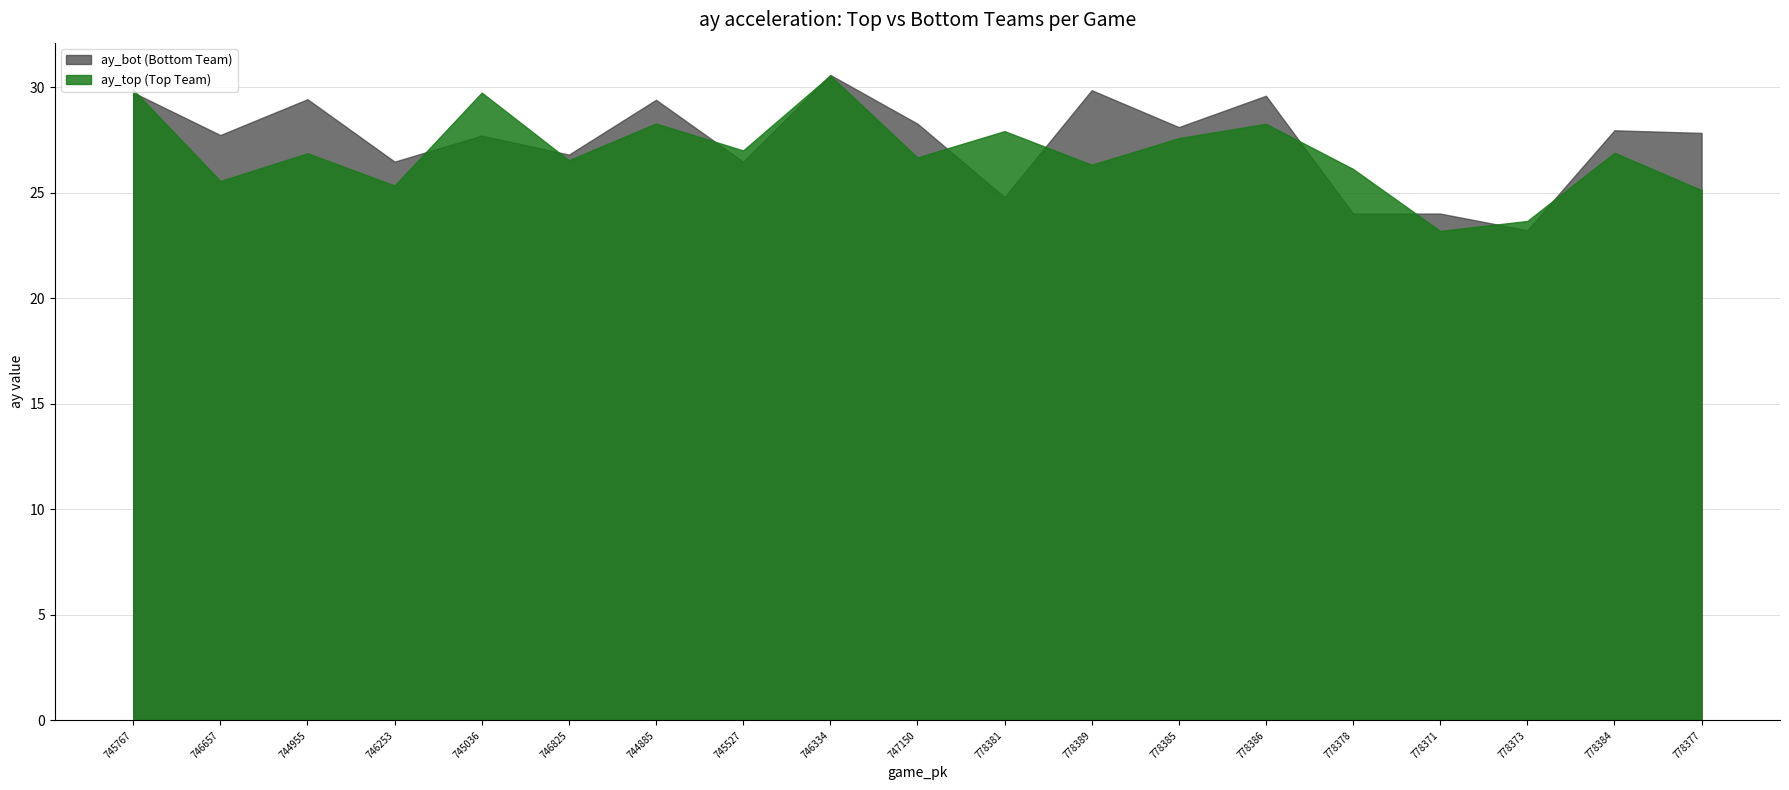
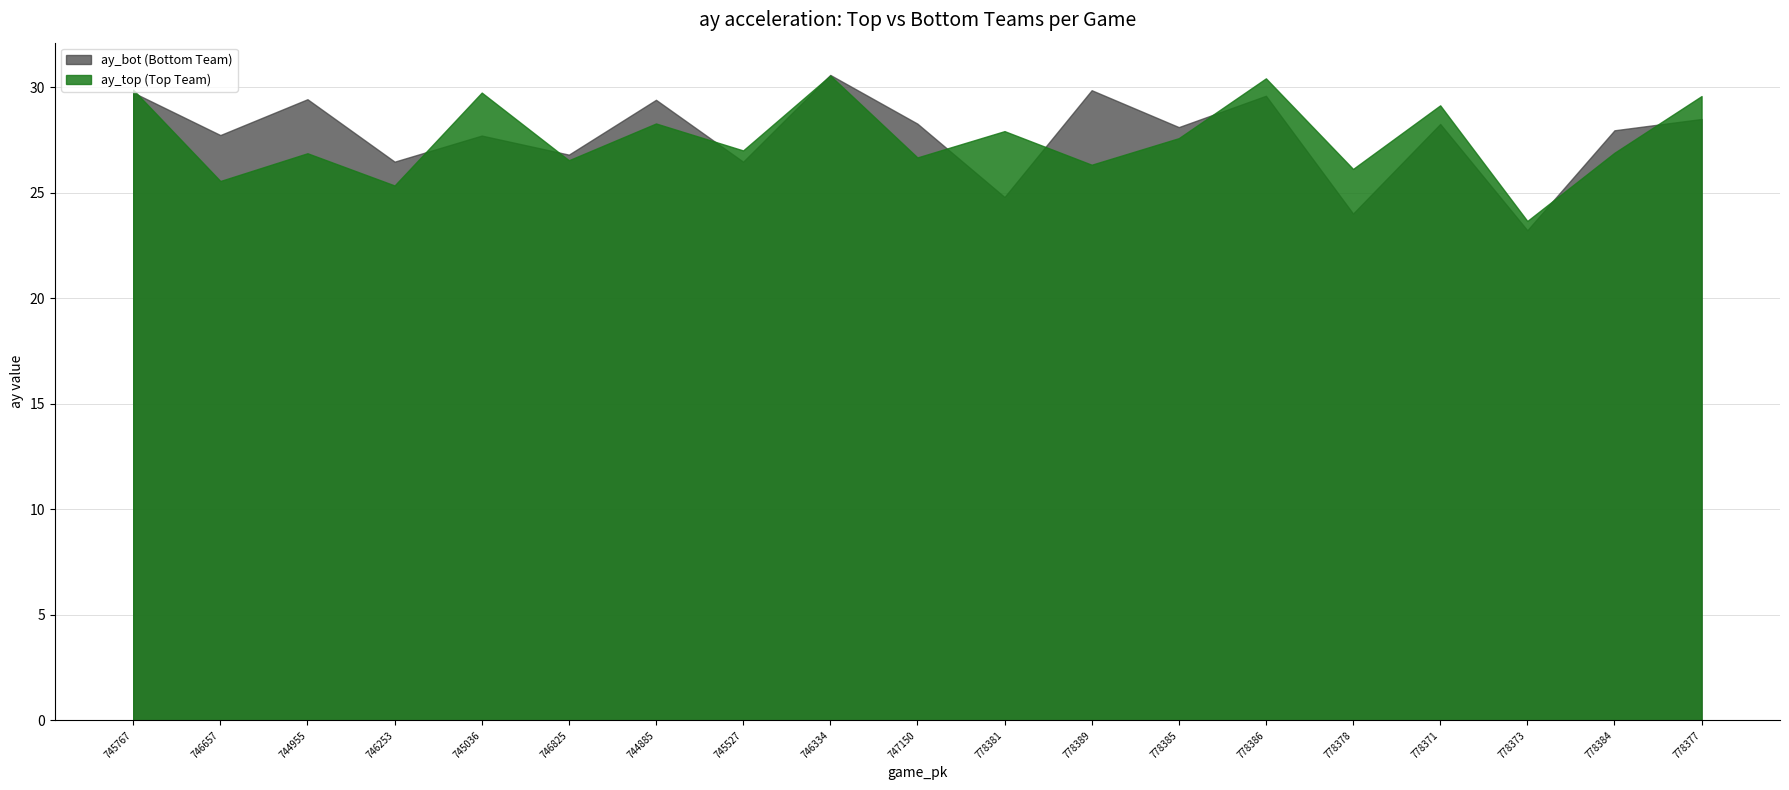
ay_top (Top Team), 778386: 28.3 -> 30.4
ay_bot (Bottom Team), 778371: 24.0 -> 28.3
ay_top (Top Team), 778371: 23.2 -> 29.1
ay_bot (Bottom Team), 778377: 27.8 -> 28.5
ay_top (Top Team), 778377: 25.1 -> 29.6
